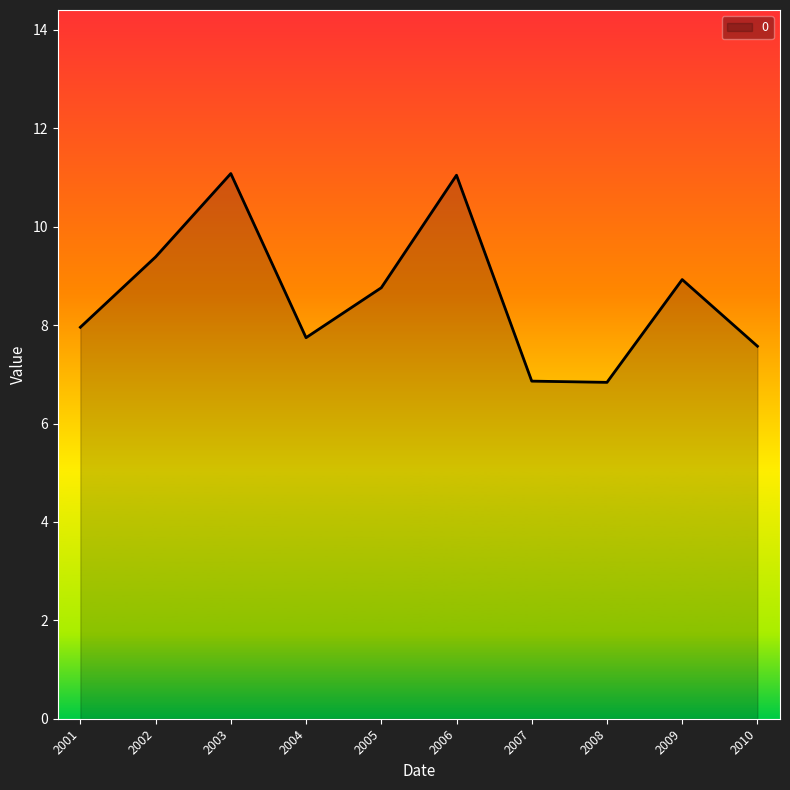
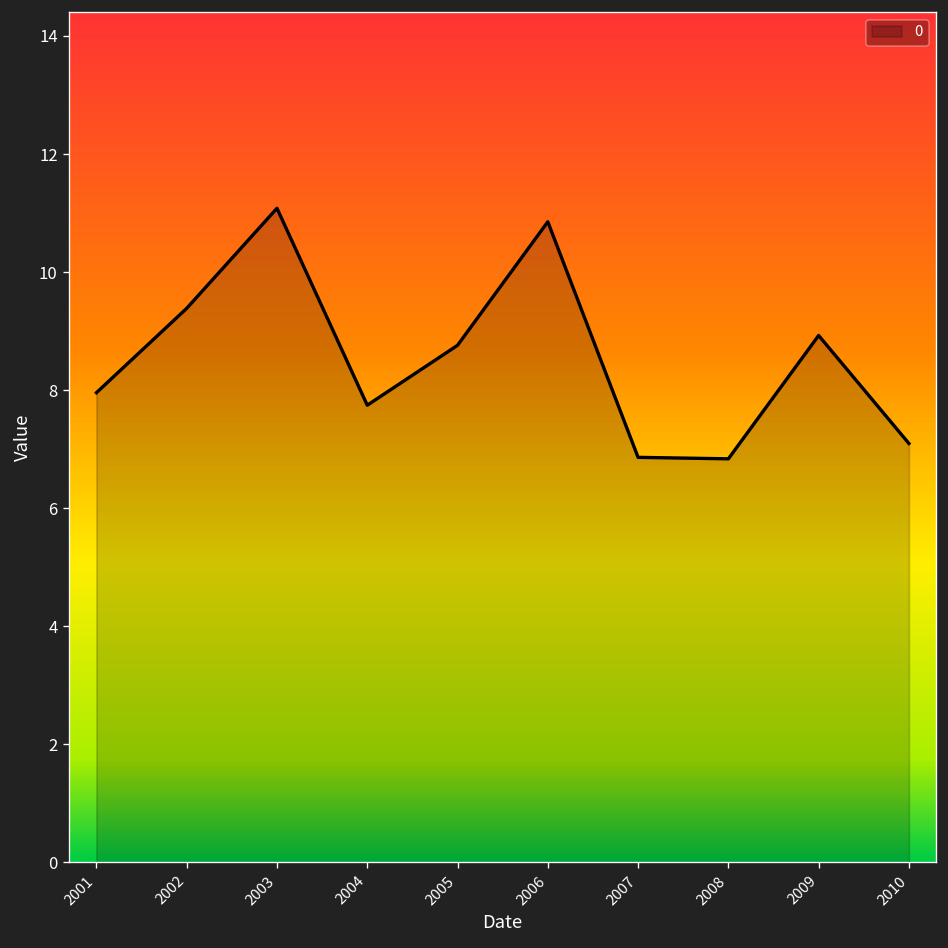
2006: 11.0 -> 10.9
2010: 7.6 -> 7.1
